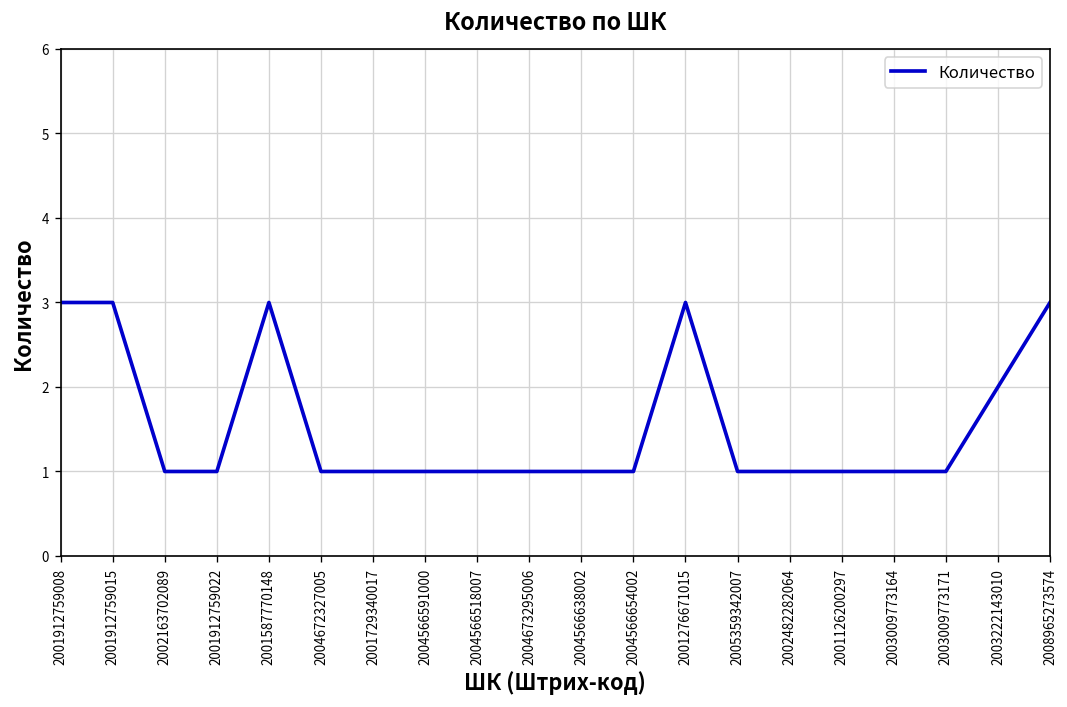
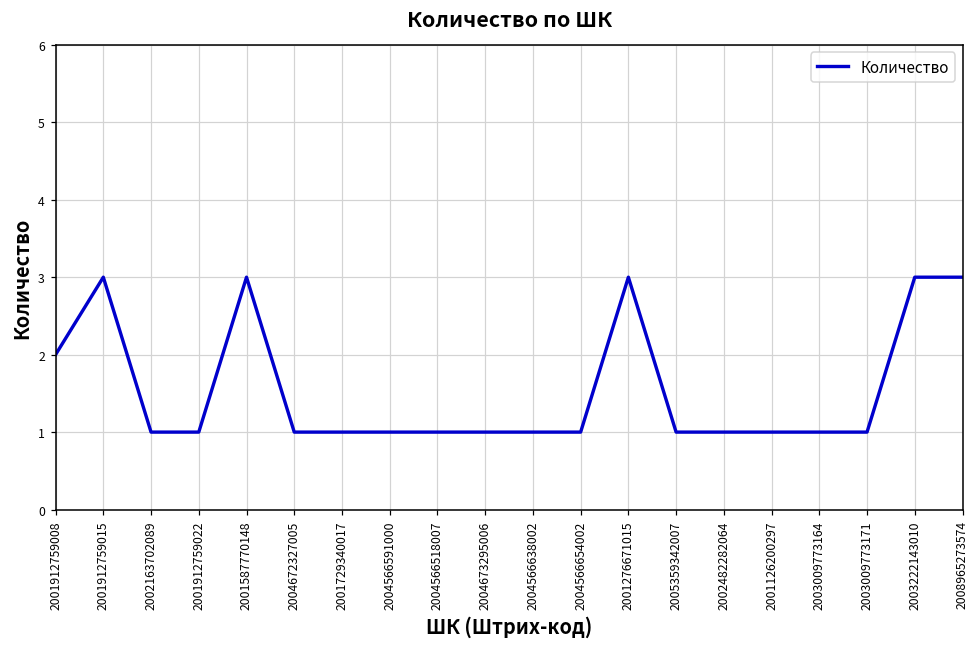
2001912759008: 3 -> 2
2003222143010: 2 -> 3
